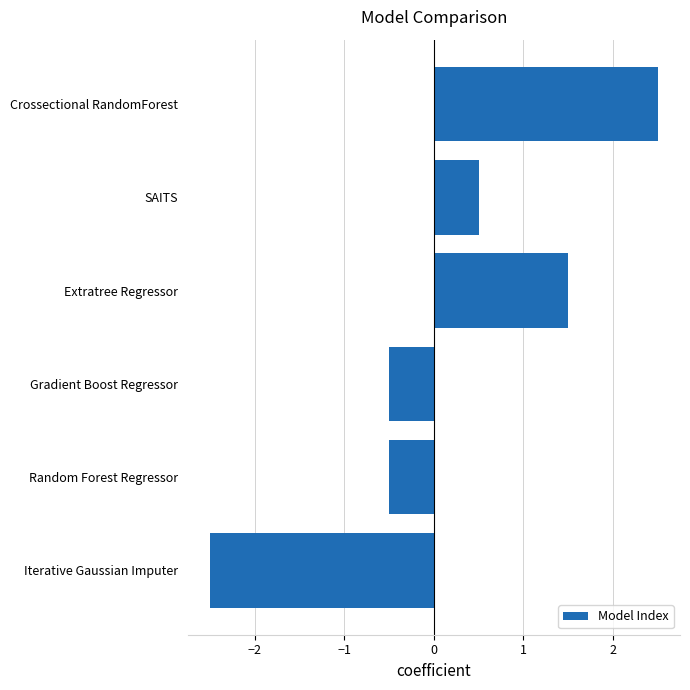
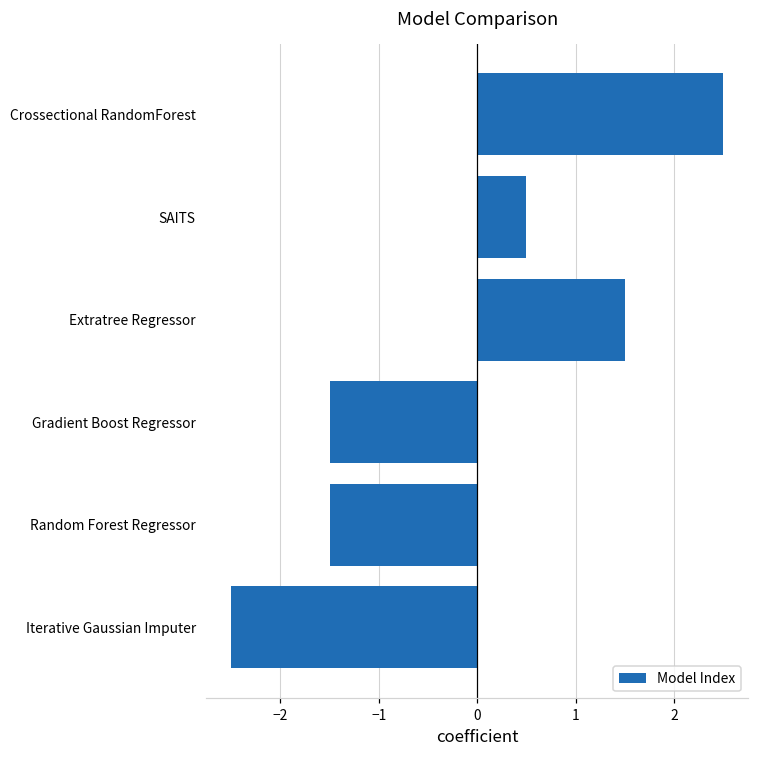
Gradient Boost Regressor: -0.5 -> -1.5
Random Forest Regressor: -0.5 -> -1.5
